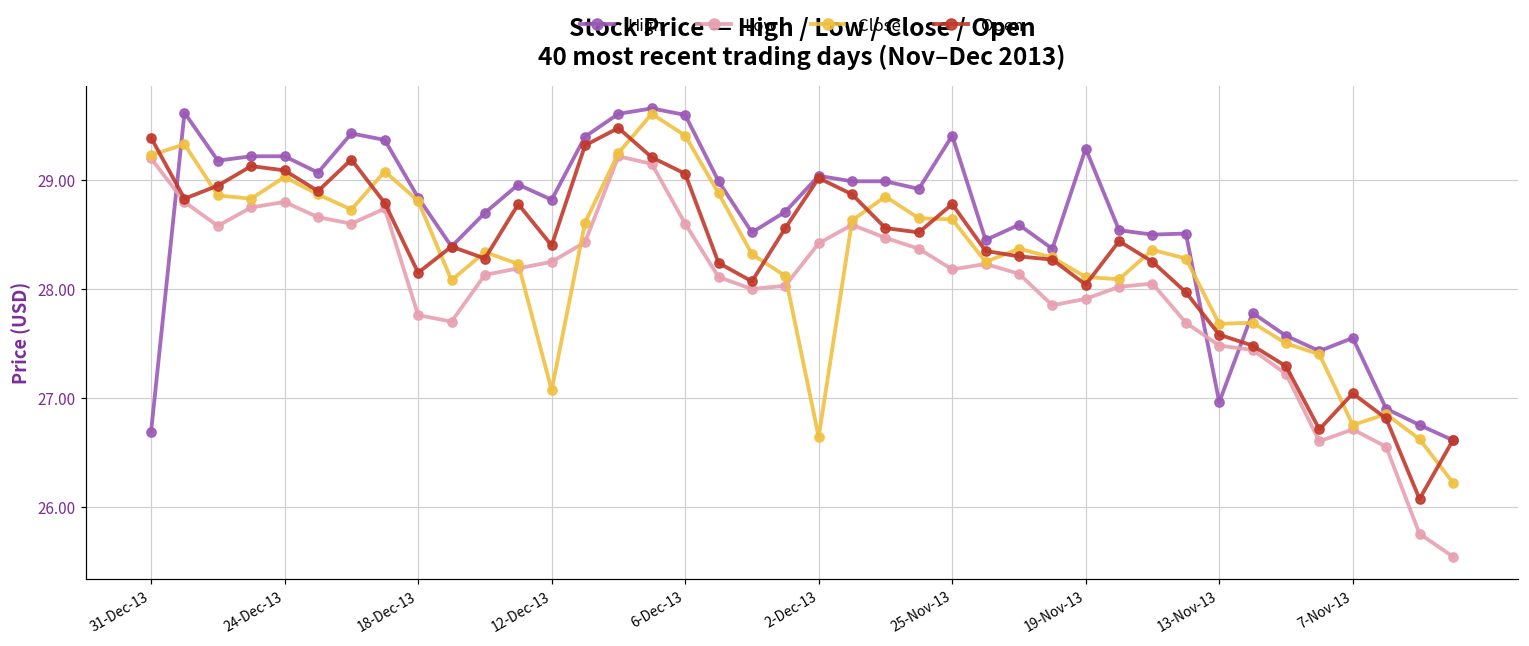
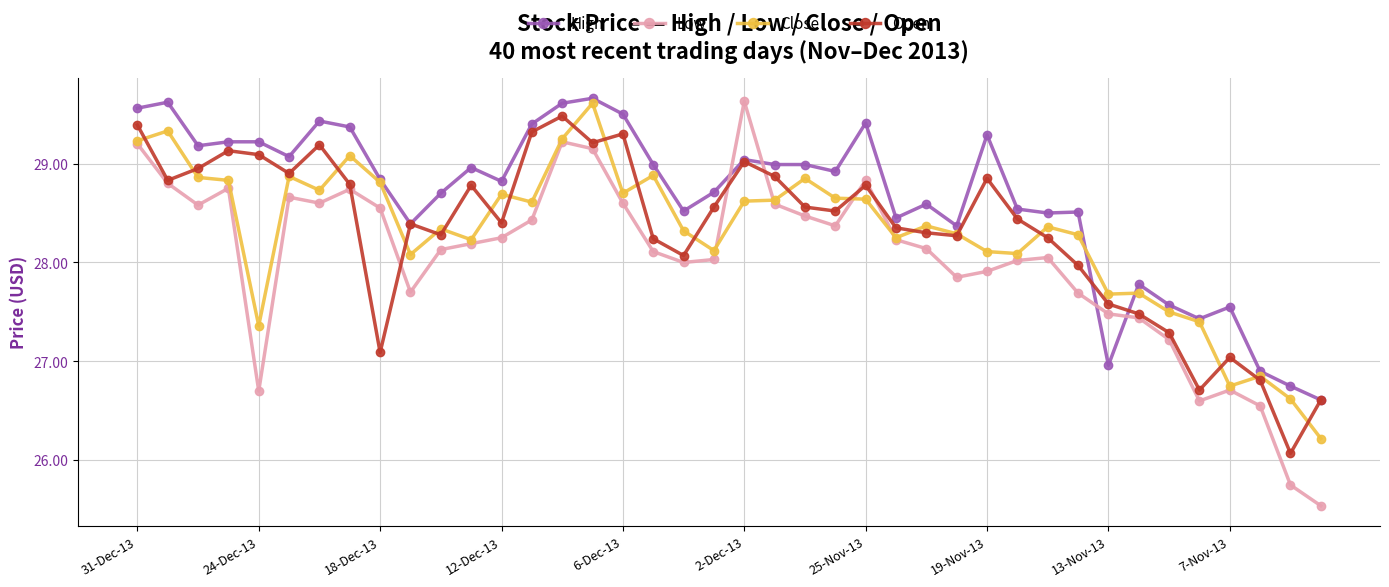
High, 31-Dec-13: 26.7 -> 29.6
Low, 24-Dec-13: 28.8 -> 26.7
Close, 24-Dec-13: 29.0 -> 27.4
Low, 18-Dec-13: 27.8 -> 28.6
Open, 18-Dec-13: 28.2 -> 27.1
Close, 12-Dec-13: 27.1 -> 28.7
High, 6-Dec-13: 29.6 -> 29.5
Close, 6-Dec-13: 29.4 -> 28.7
Open, 6-Dec-13: 29.1 -> 29.3
Low, 2-Dec-13: 28.4 -> 29.6
Close, 2-Dec-13: 26.6 -> 28.6
Low, 25-Nov-13: 28.2 -> 28.8
Open, 19-Nov-13: 28.0 -> 28.9
